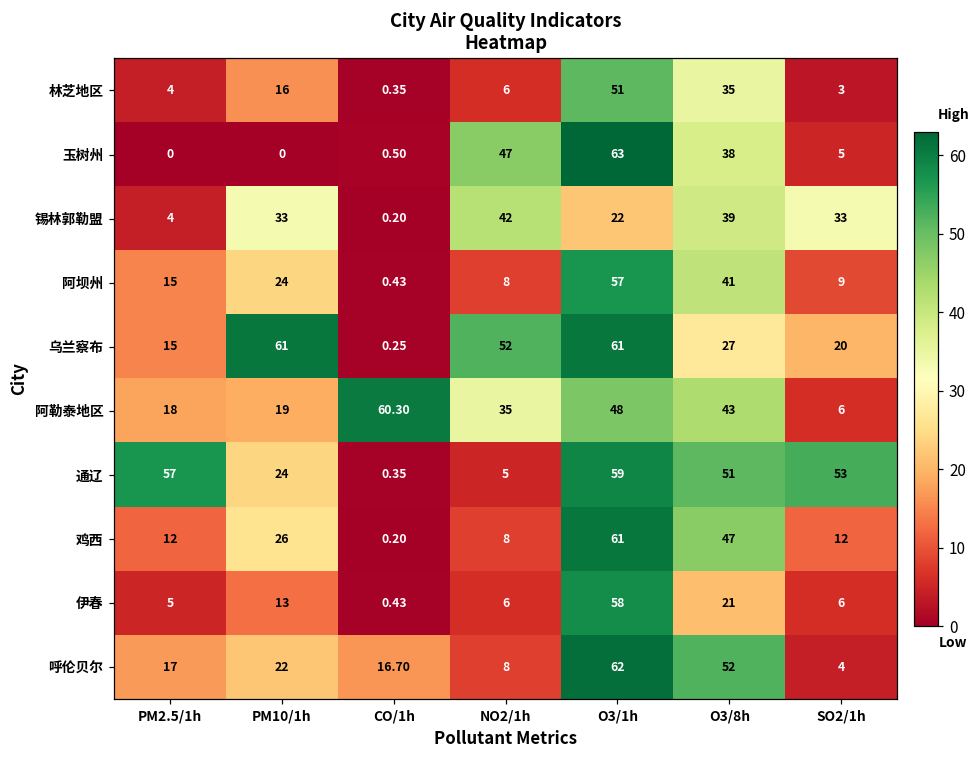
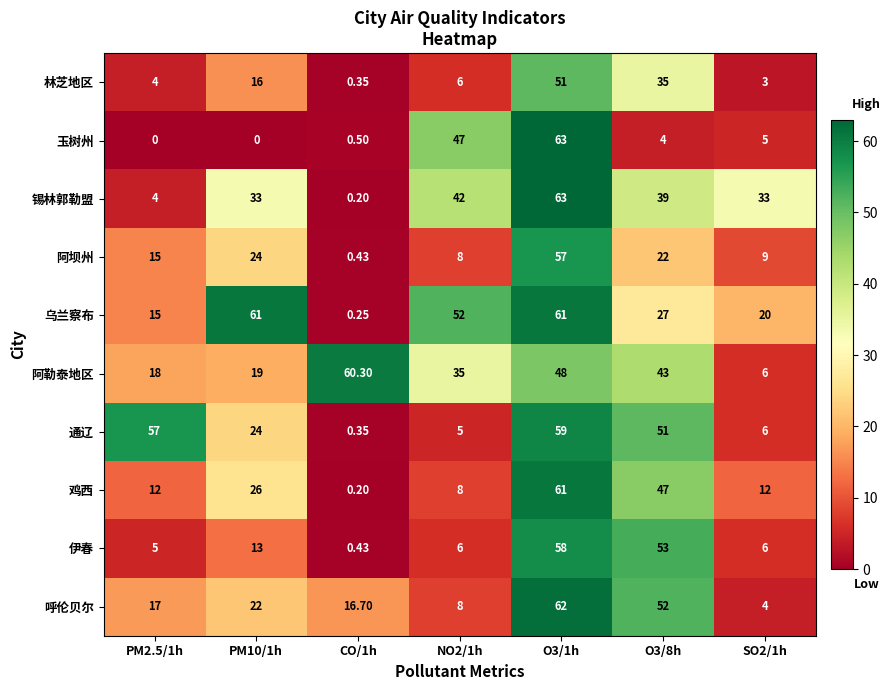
玉树州, O3/8h: 38 -> 4
锡林郭勒盟, O3/1h: 22 -> 63
阿坝州, O3/8h: 41 -> 22
通辽, SO2/1h: 53 -> 6
伊春, O3/8h: 21 -> 53
